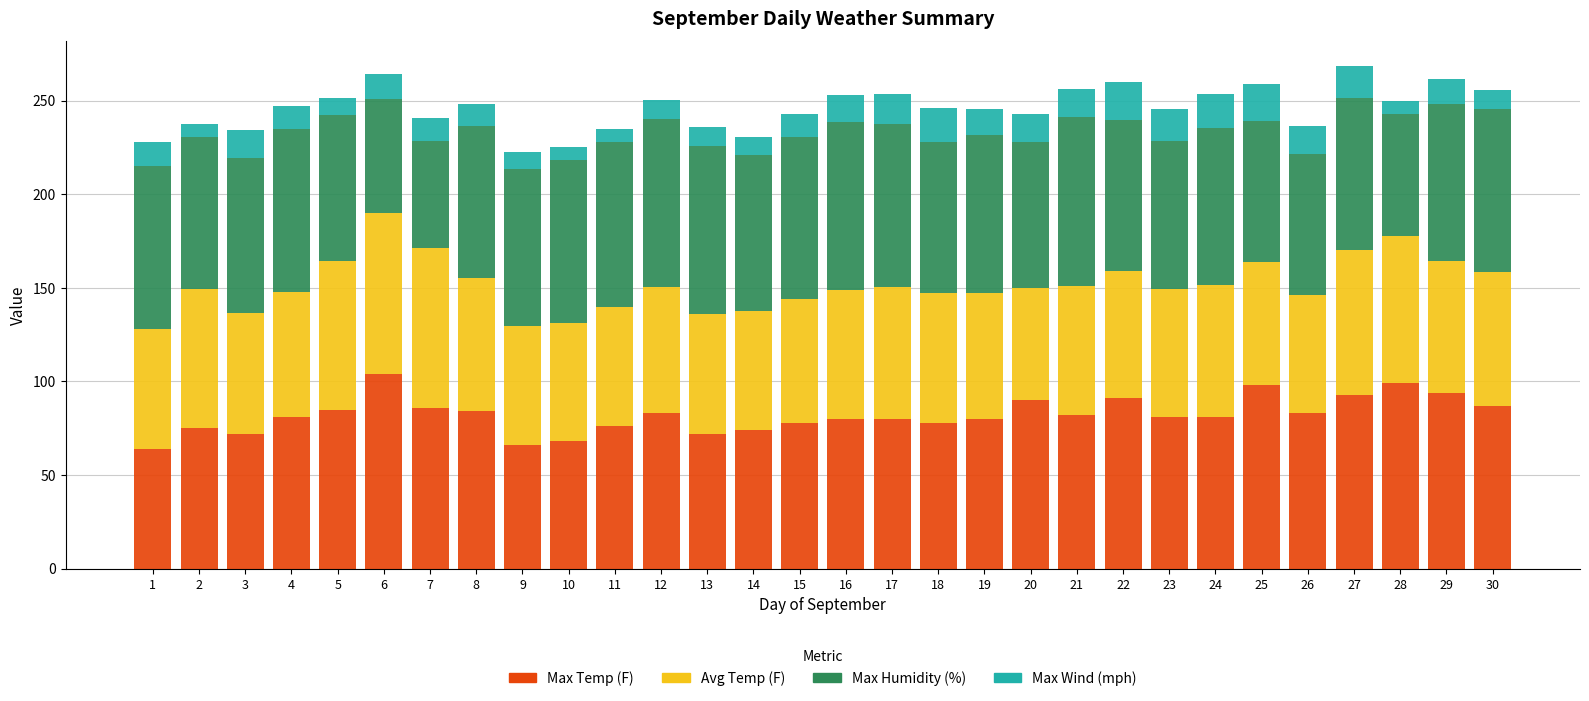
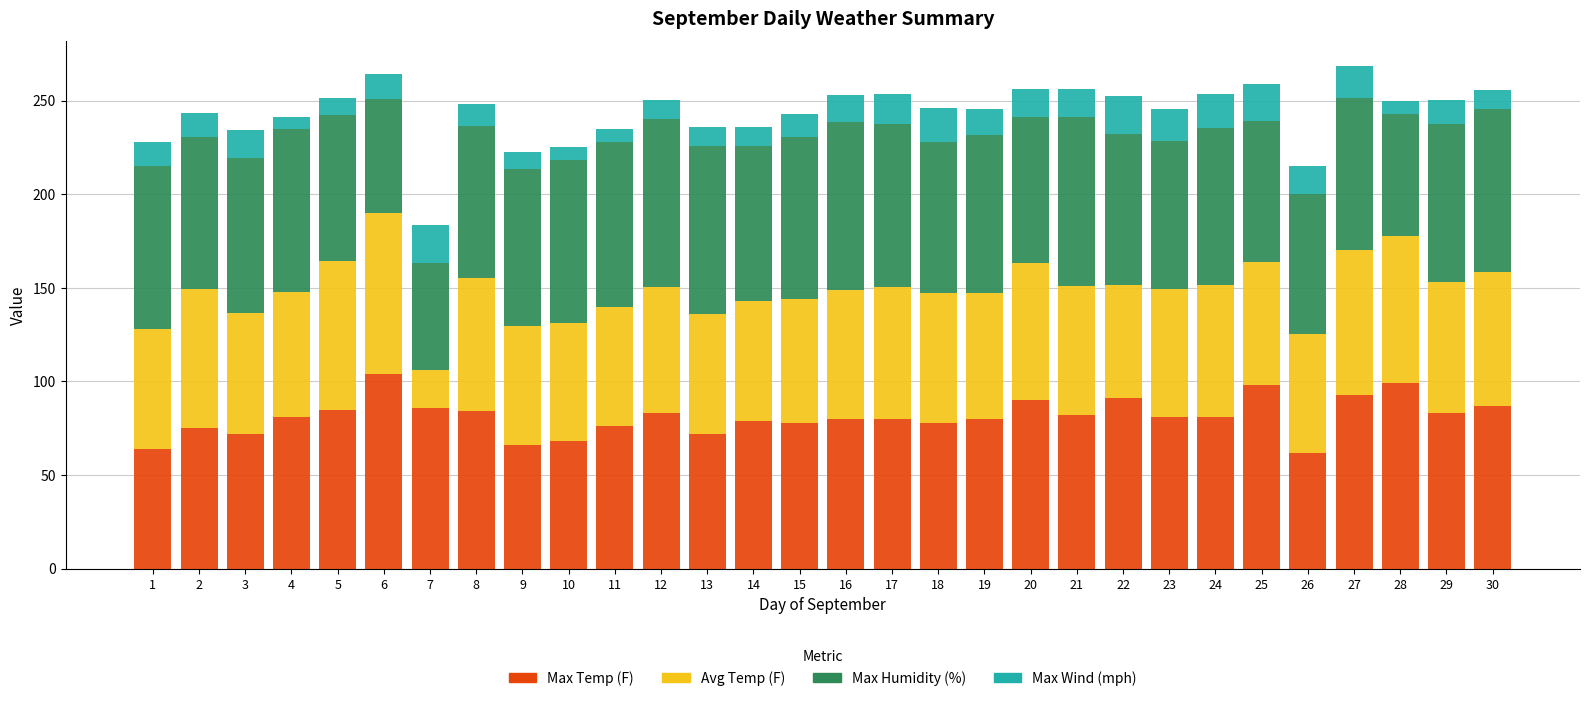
Max Wind (mph), 2: 7 -> 13
Max Wind (mph), 4: 12 -> 6
Avg Temp (F), 7: 86 -> 20
Max Wind (mph), 7: 12 -> 20
Max Temp (F), 14: 74 -> 79
Avg Temp (F), 20: 60 -> 73
Avg Temp (F), 22: 68 -> 60
Max Temp (F), 26: 83 -> 62
Max Temp (F), 29: 94 -> 83
